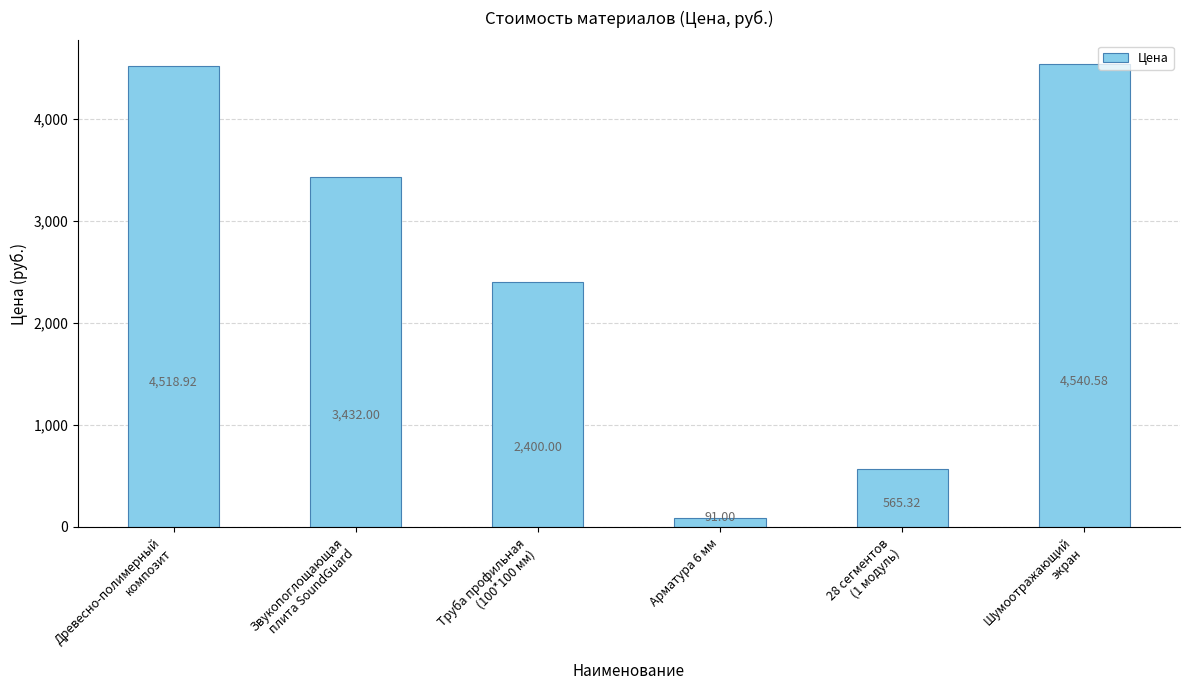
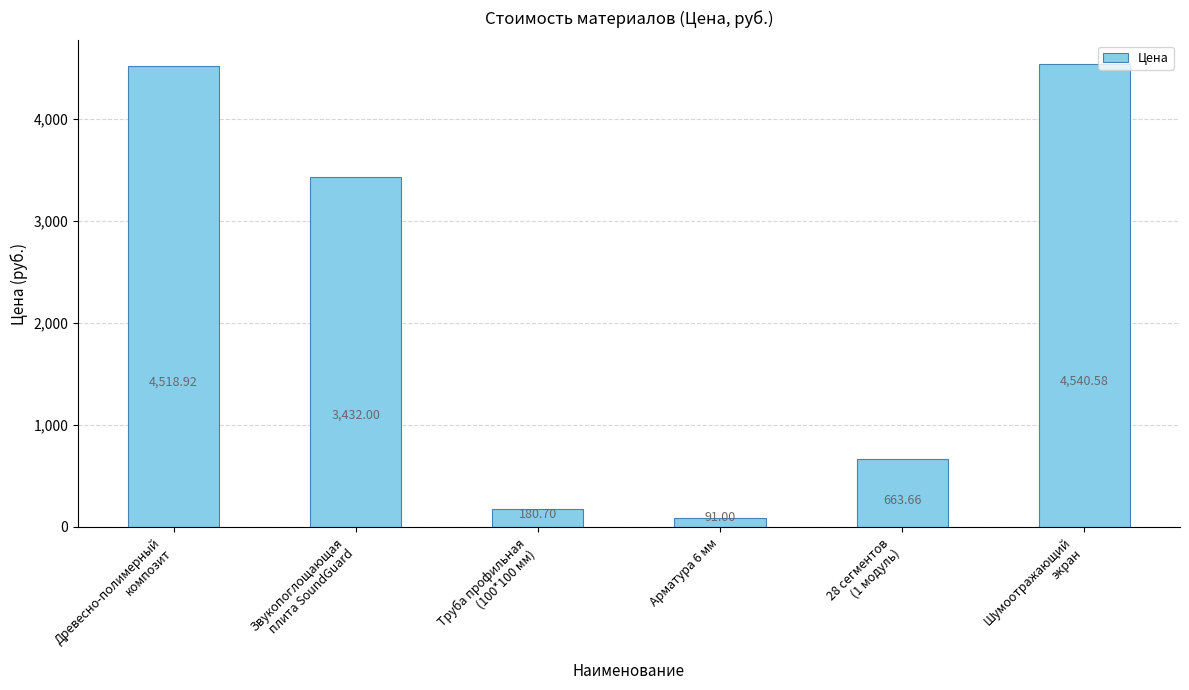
Труба профильная (100*100 мм): 2,400.00 -> 180.70
28 сегментов (1 модуль): 565.32 -> 663.66
